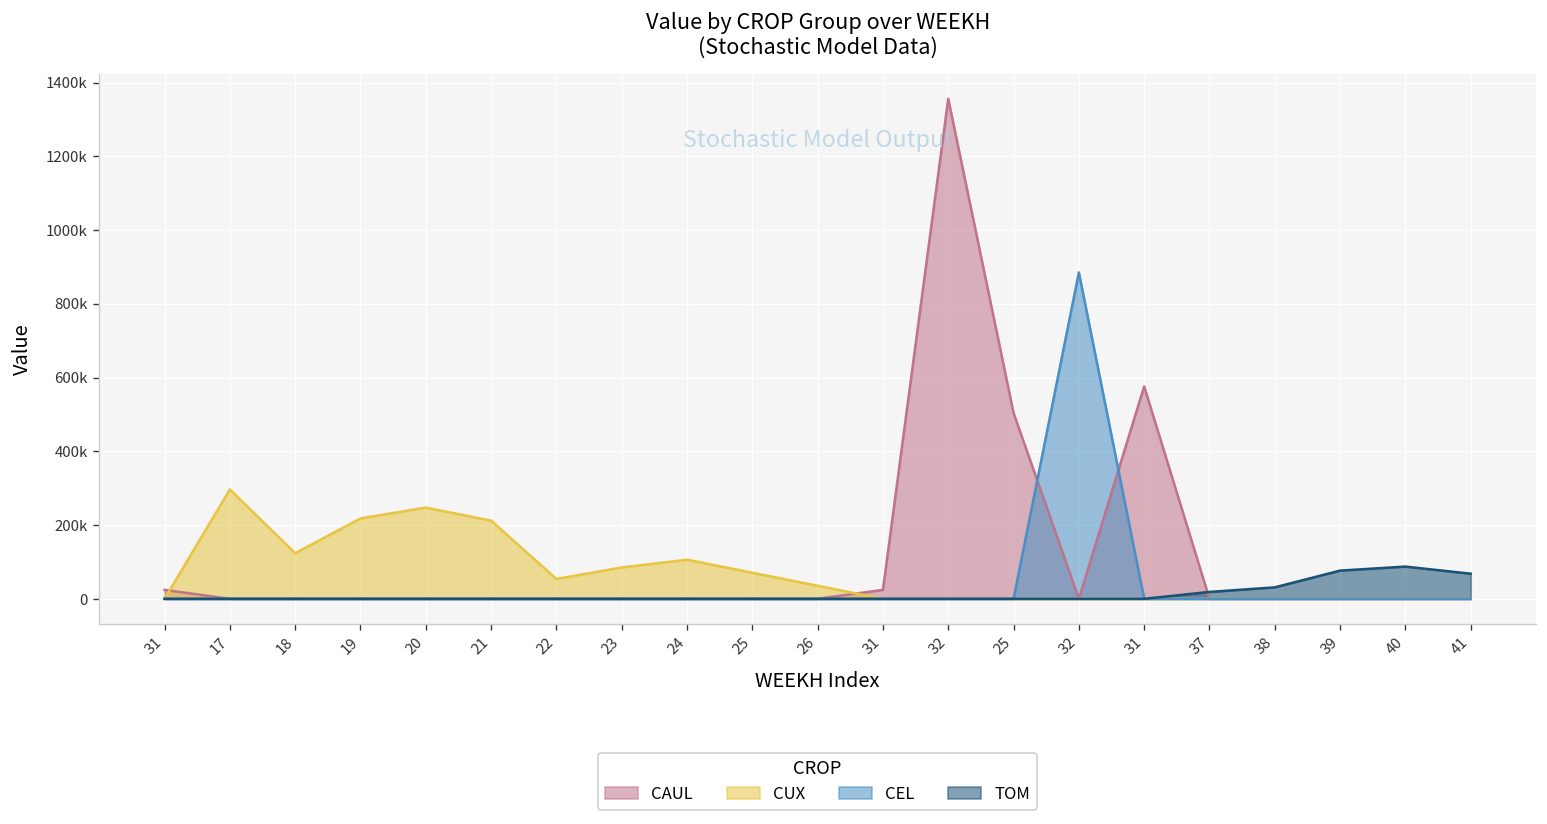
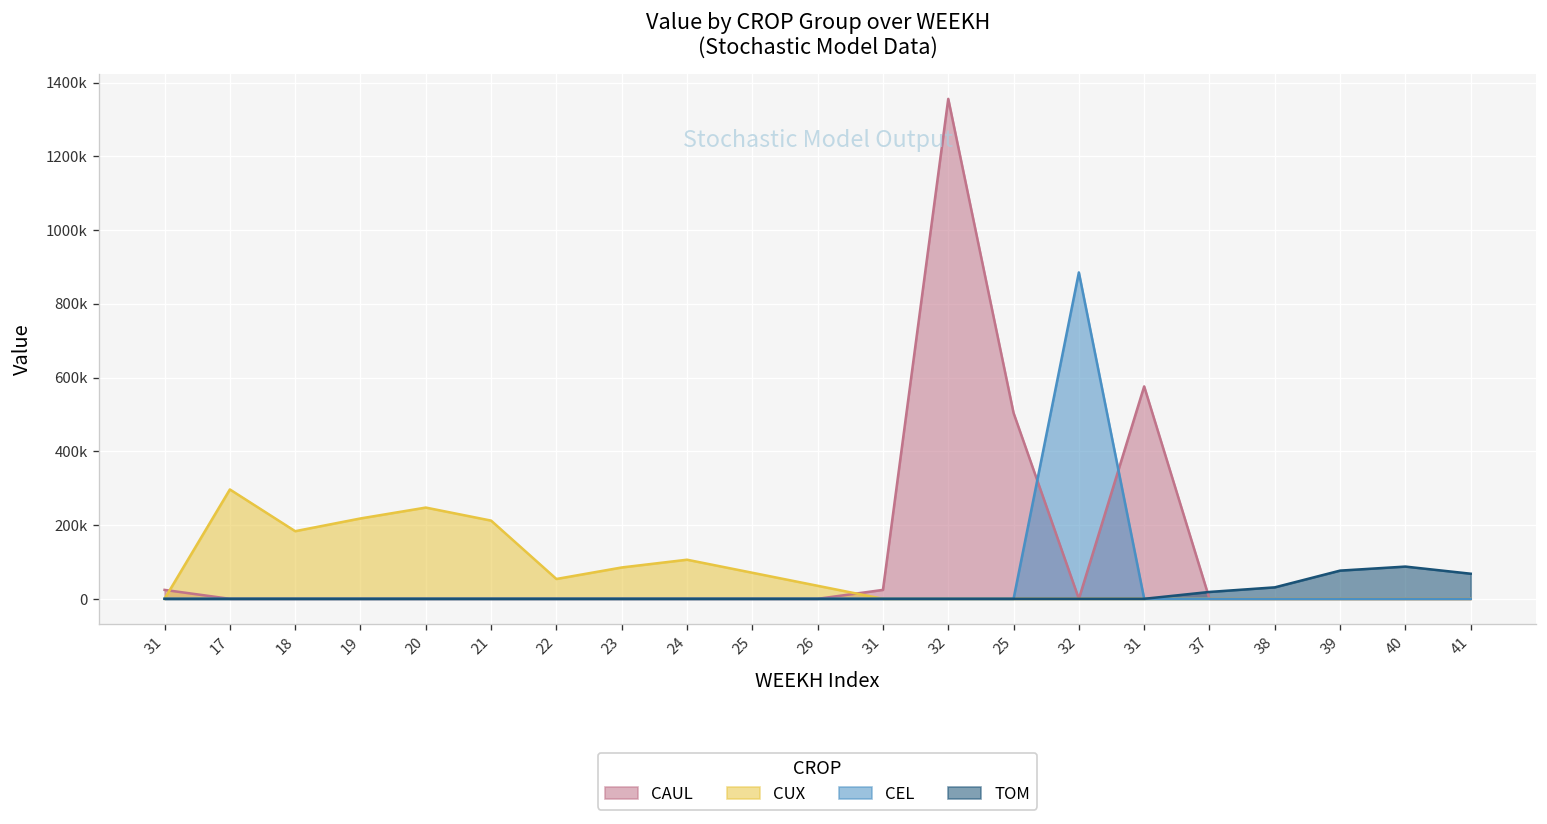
CUX, 18: 120000 -> 180000
